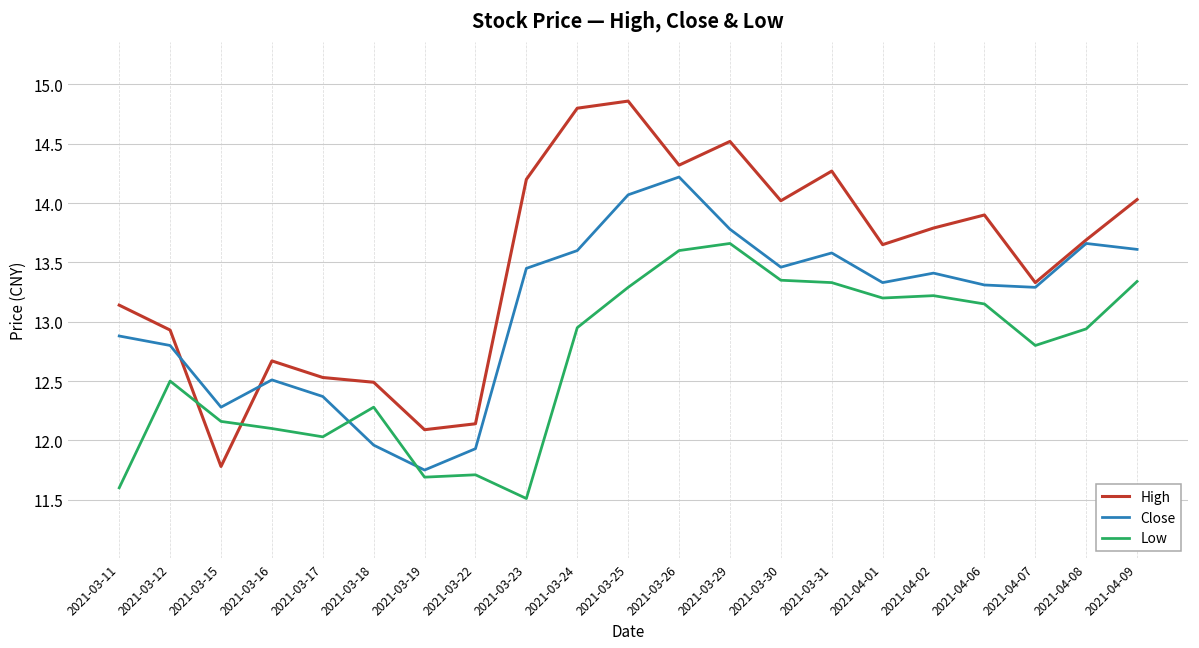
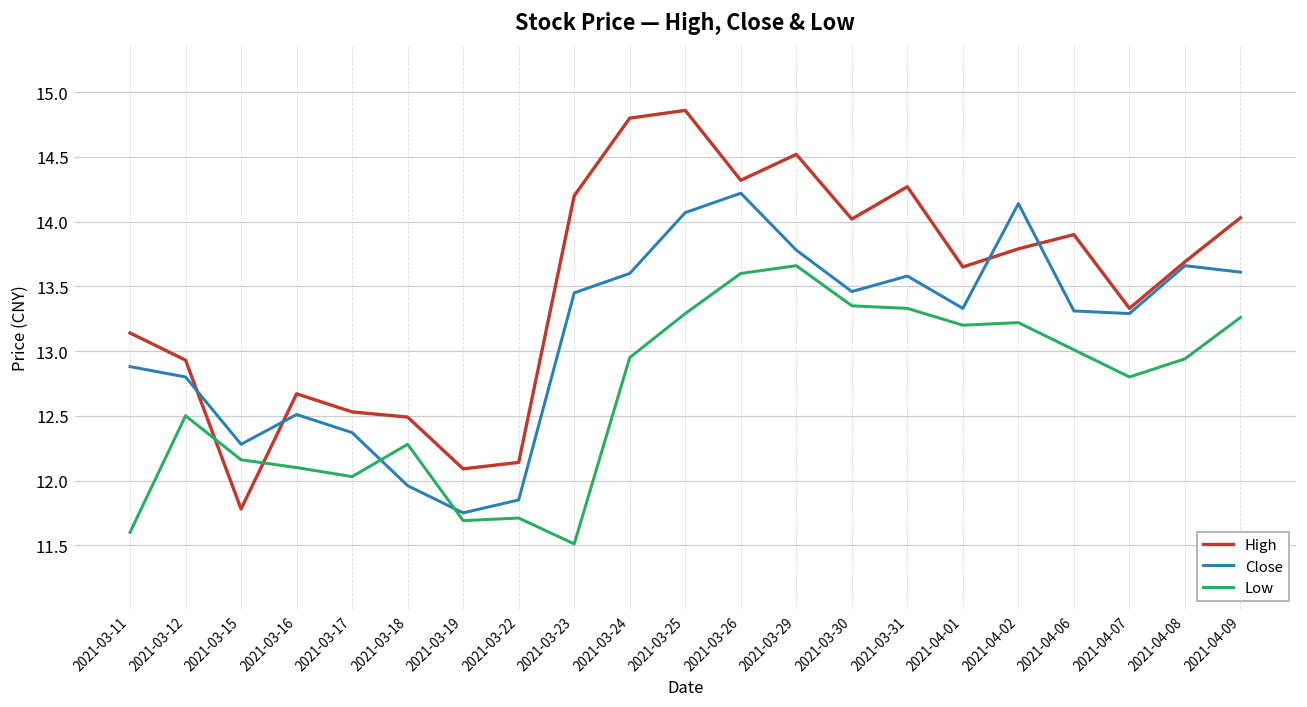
Close, 2021-03-22: 11.93 -> 11.85
Close, 2021-04-02: 13.41 -> 14.14
Low, 2021-04-06: 13.15 -> 13.01
Low, 2021-04-09: 13.34 -> 13.26
